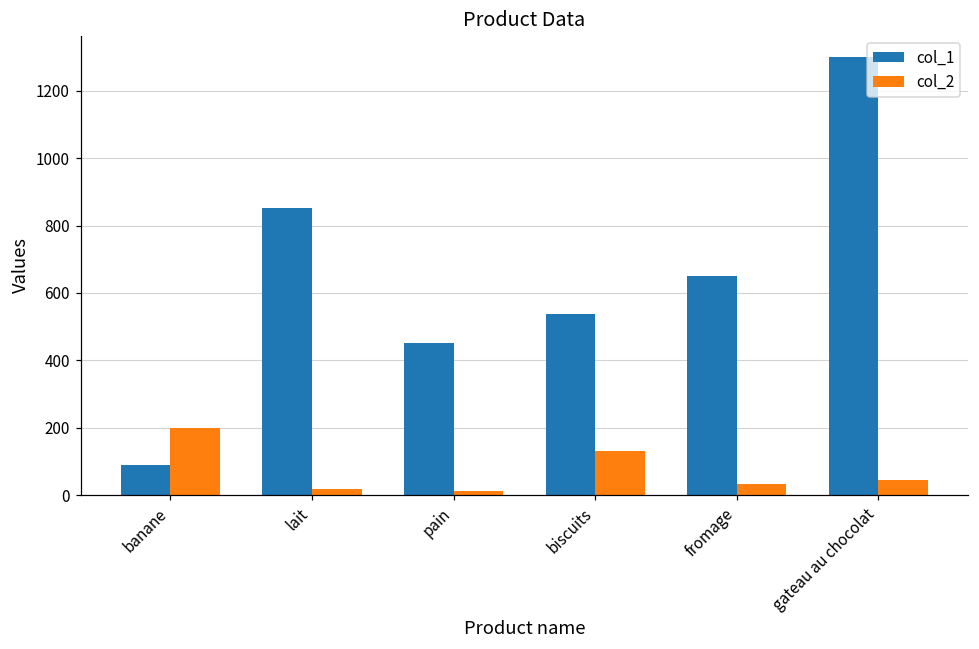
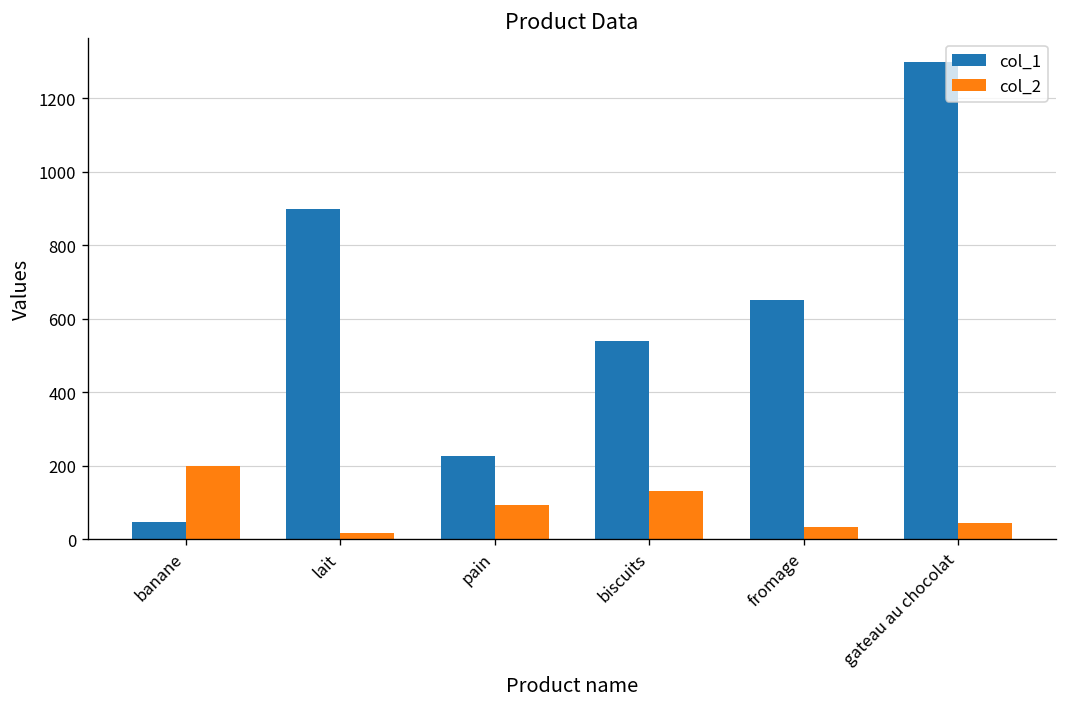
col_1, banane: 90 -> 50
col_1, lait: 850 -> 900
col_1, pain: 450 -> 230
col_2, pain: 10 -> 90
